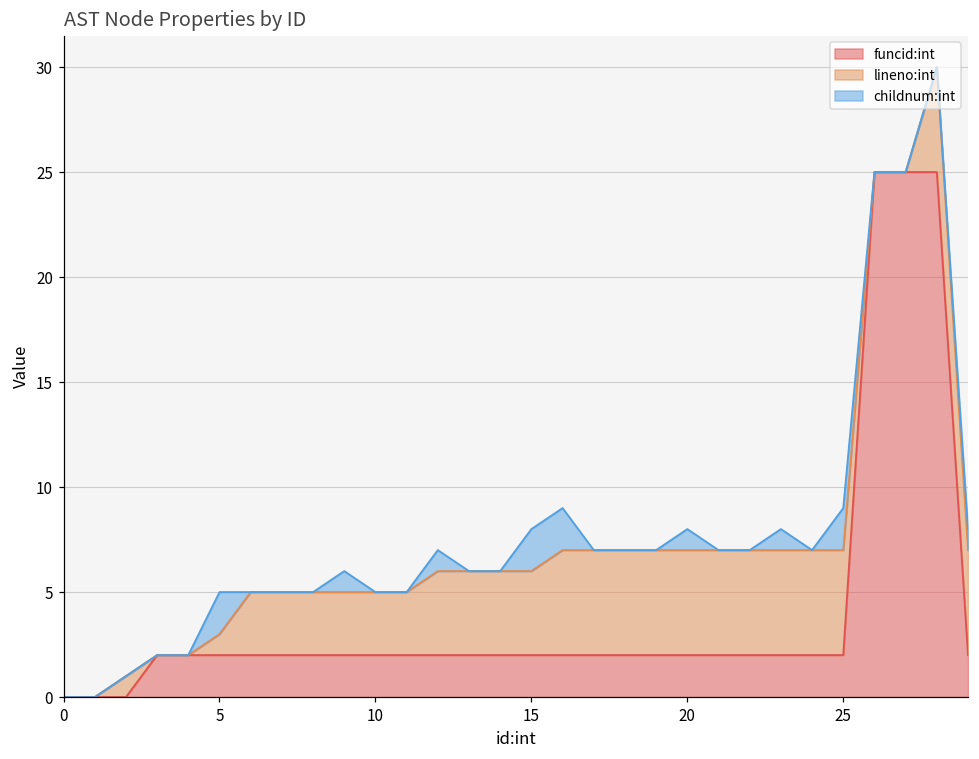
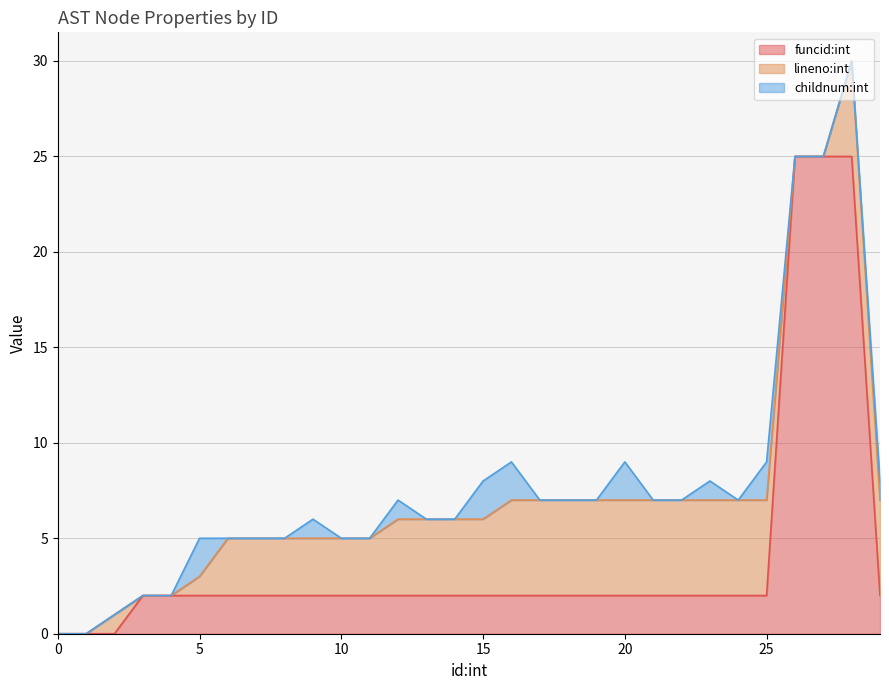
childnum:int, 20: 1 -> 2
